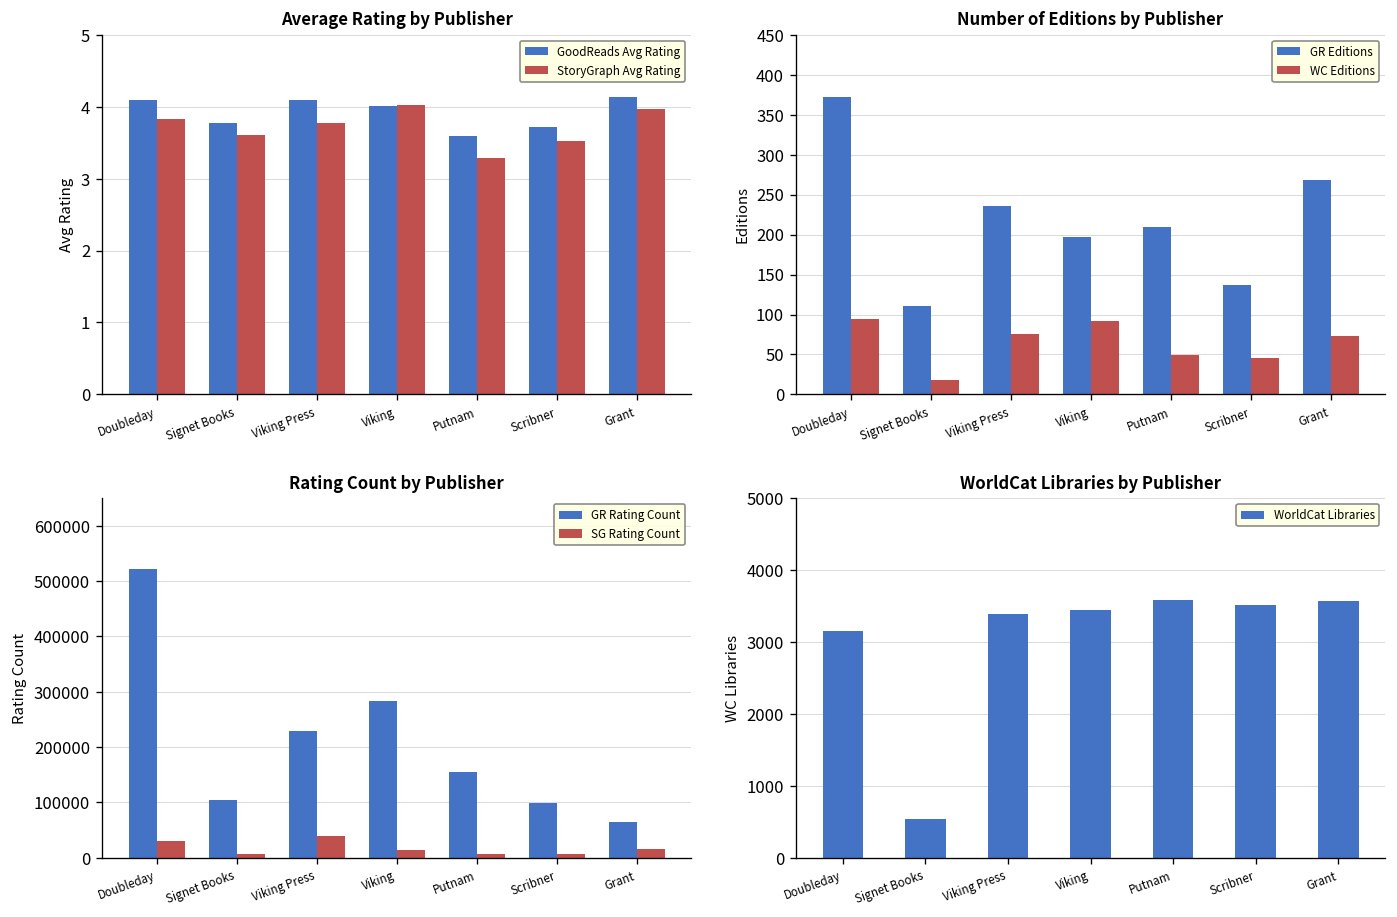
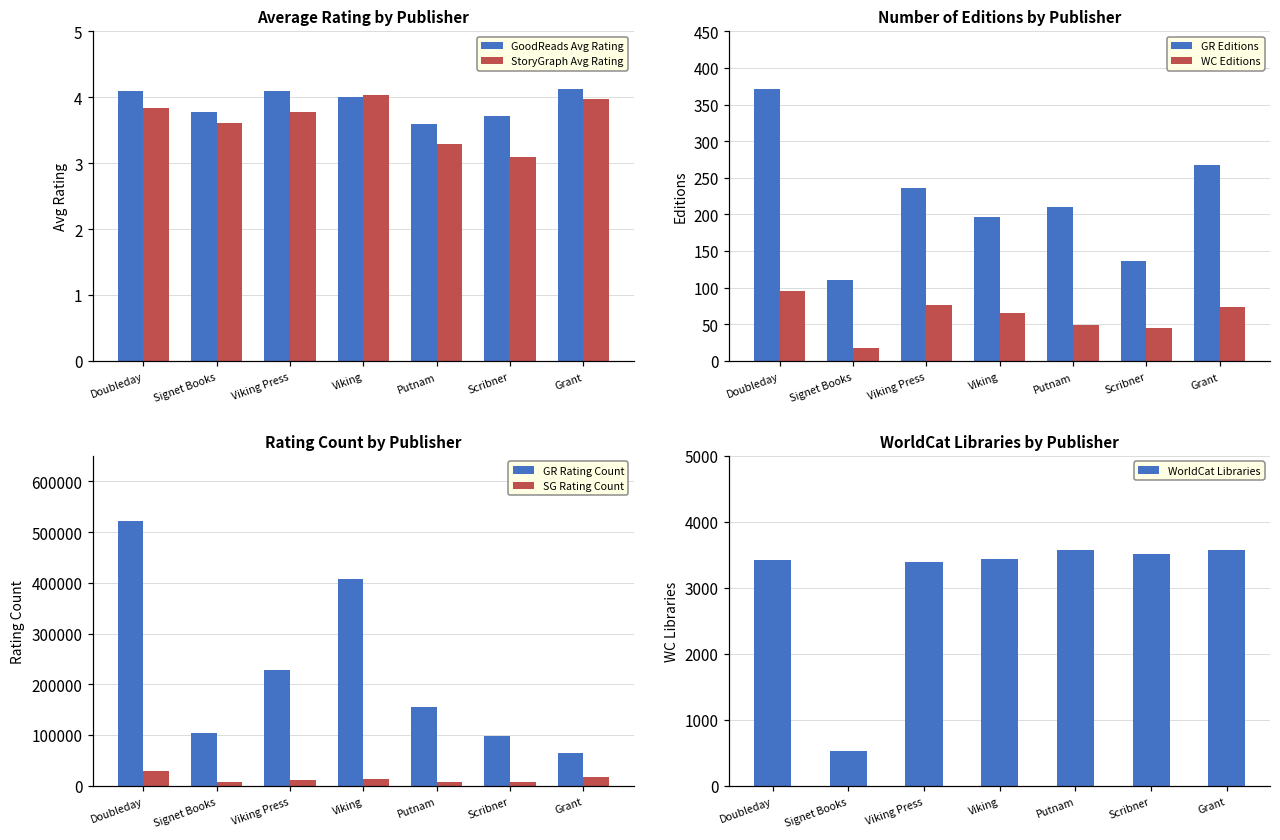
Average Rating by Publisher, StoryGraph Avg Rating, Scribner: 3.5 -> 3.1
Number of Editions by Publisher, WC Editions, Viking: 90 -> 70
Rating Count by Publisher, SG Rating Count, Viking Press: 40000 -> 10000
Rating Count by Publisher, GR Rating Count, Viking: 280000 -> 410000
WorldCat Libraries by Publisher, Doubleday: 3200 -> 3400
